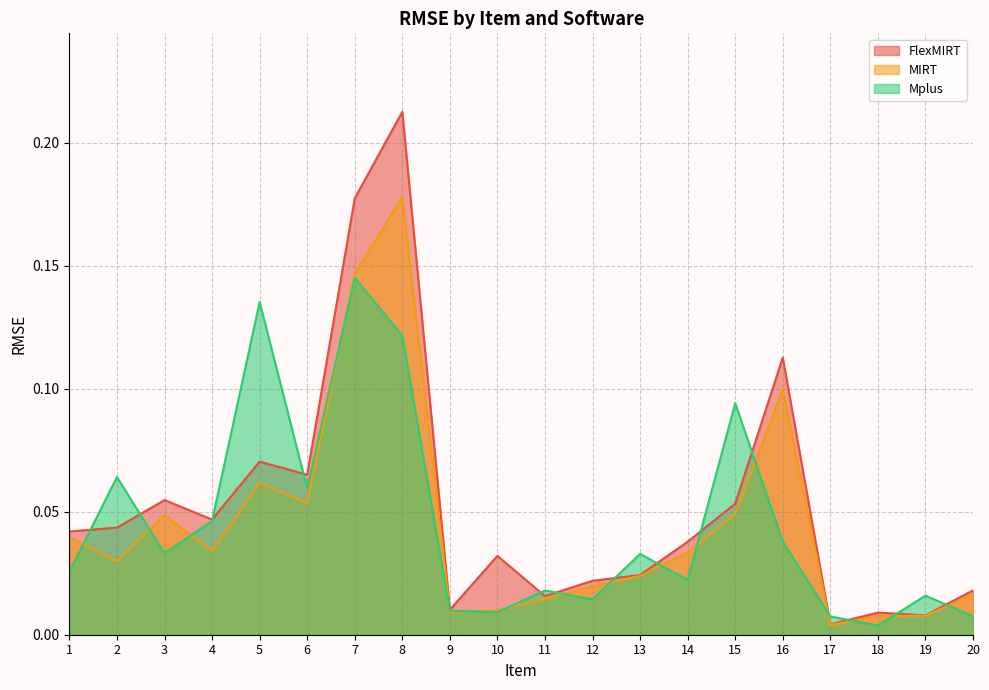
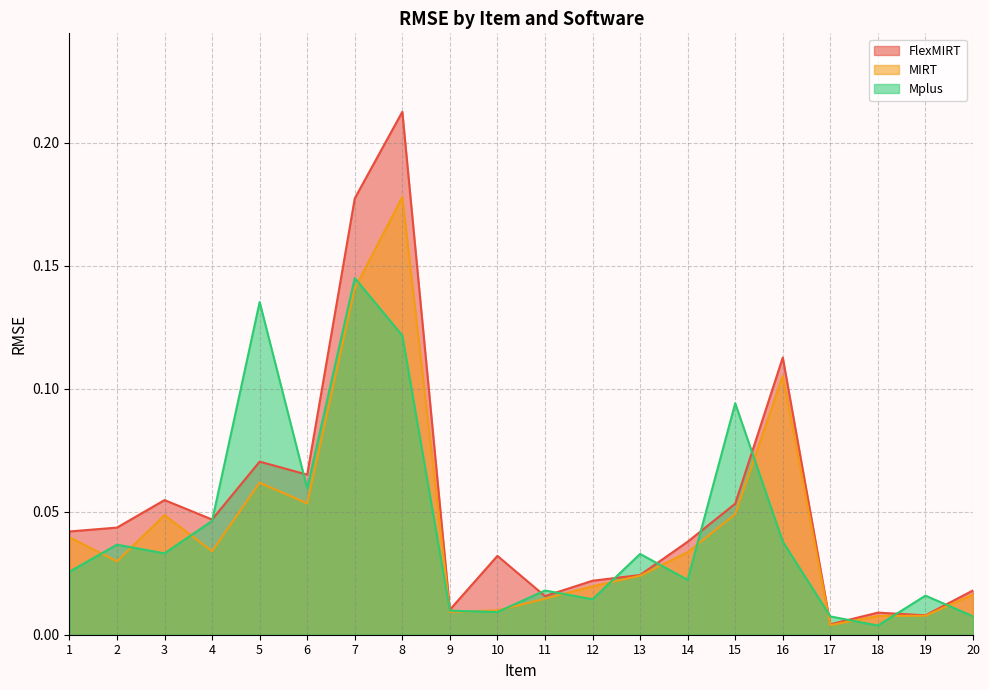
Mplus, 2: 0.064 -> 0.037
MIRT, 7: 0.147 -> 0.141
MIRT, 16: 0.100 -> 0.105
